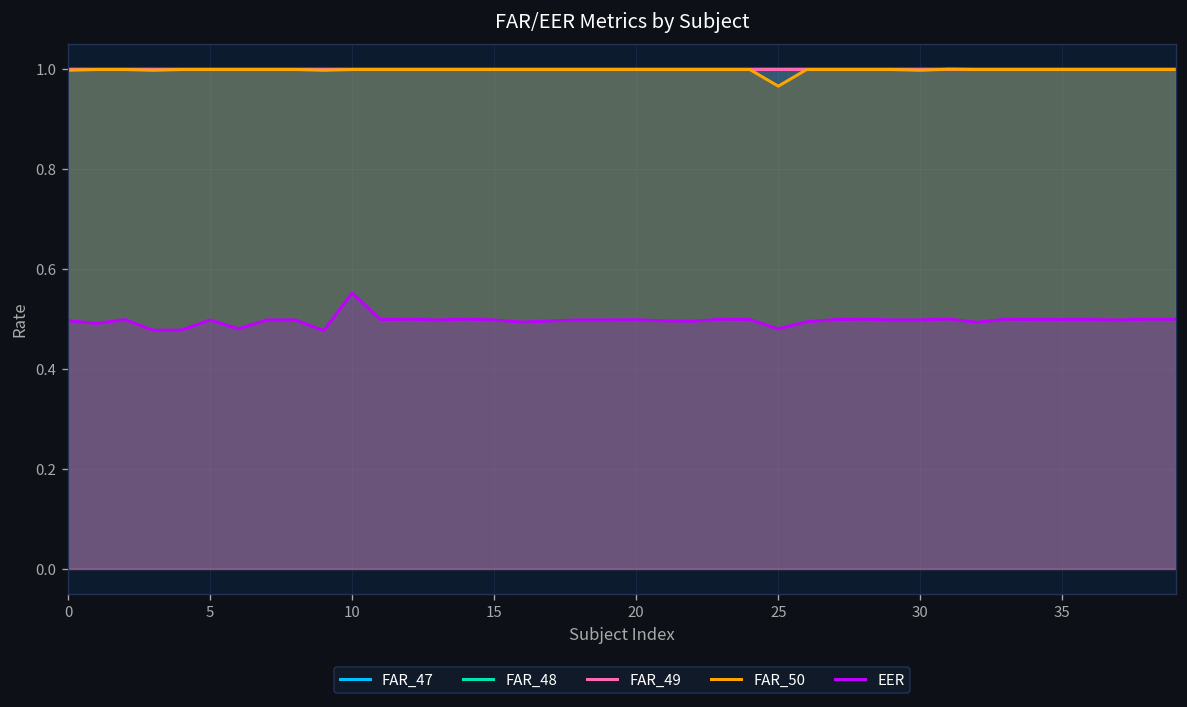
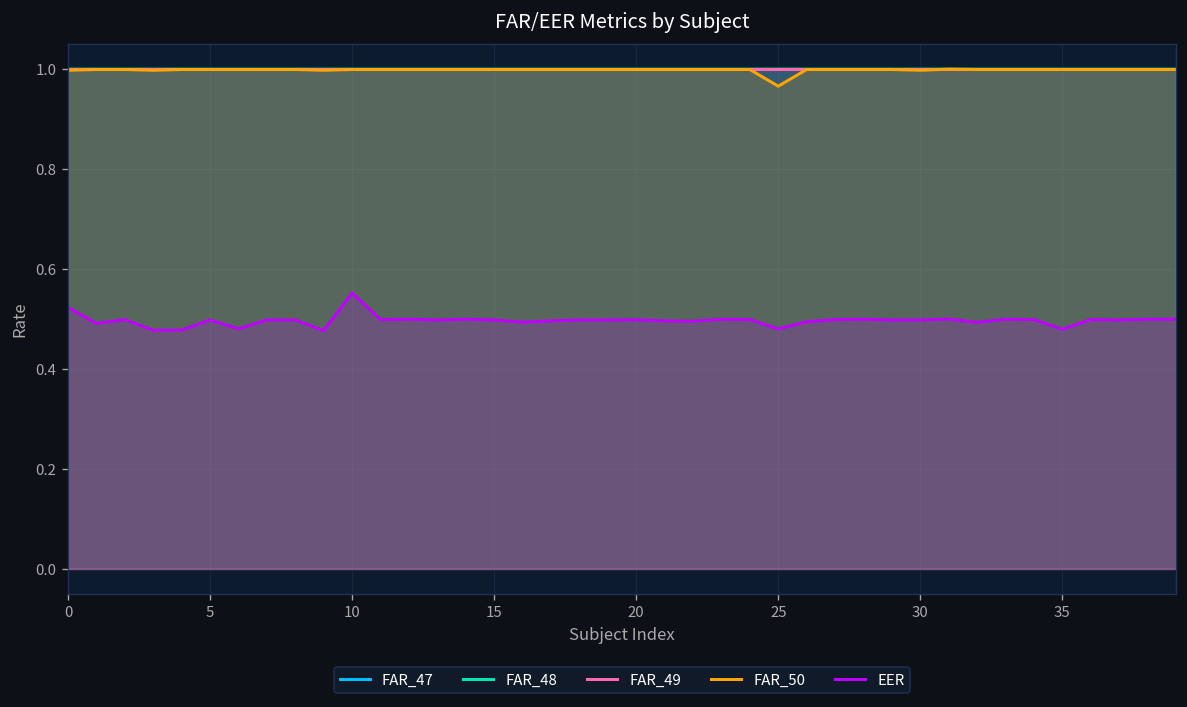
EER, 0: 0.50 -> 0.52
EER, 35: 0.50 -> 0.48
